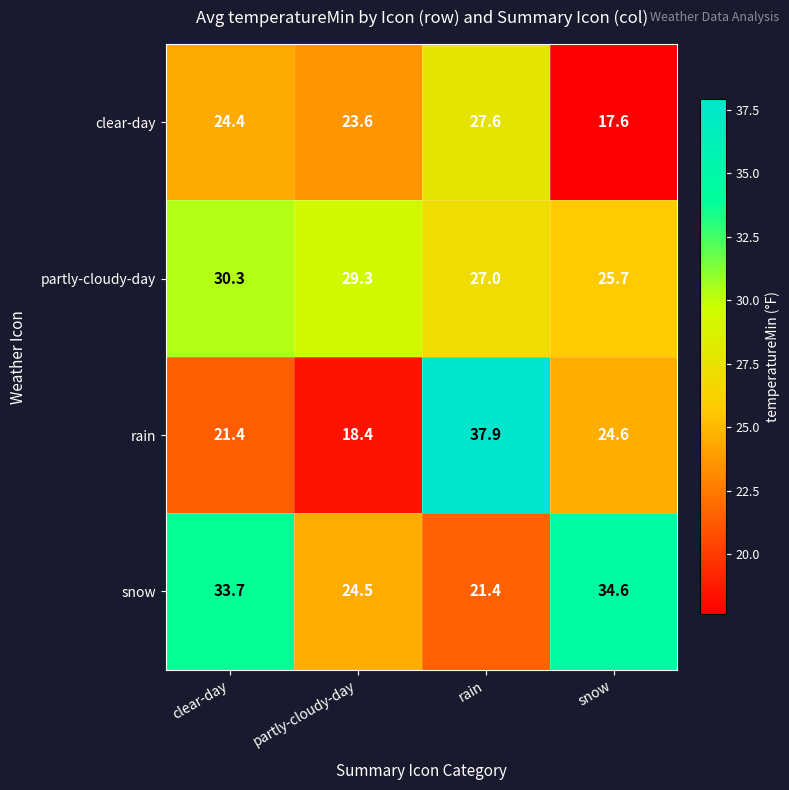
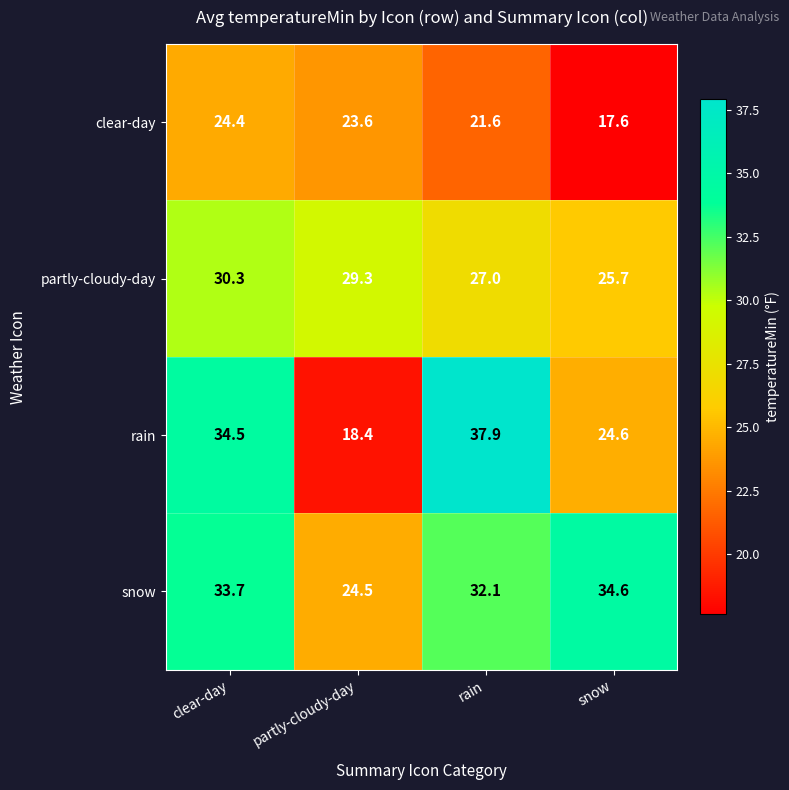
clear-day, rain: 27.6 -> 21.6
rain, clear-day: 21.4 -> 34.5
snow, rain: 21.4 -> 32.1
